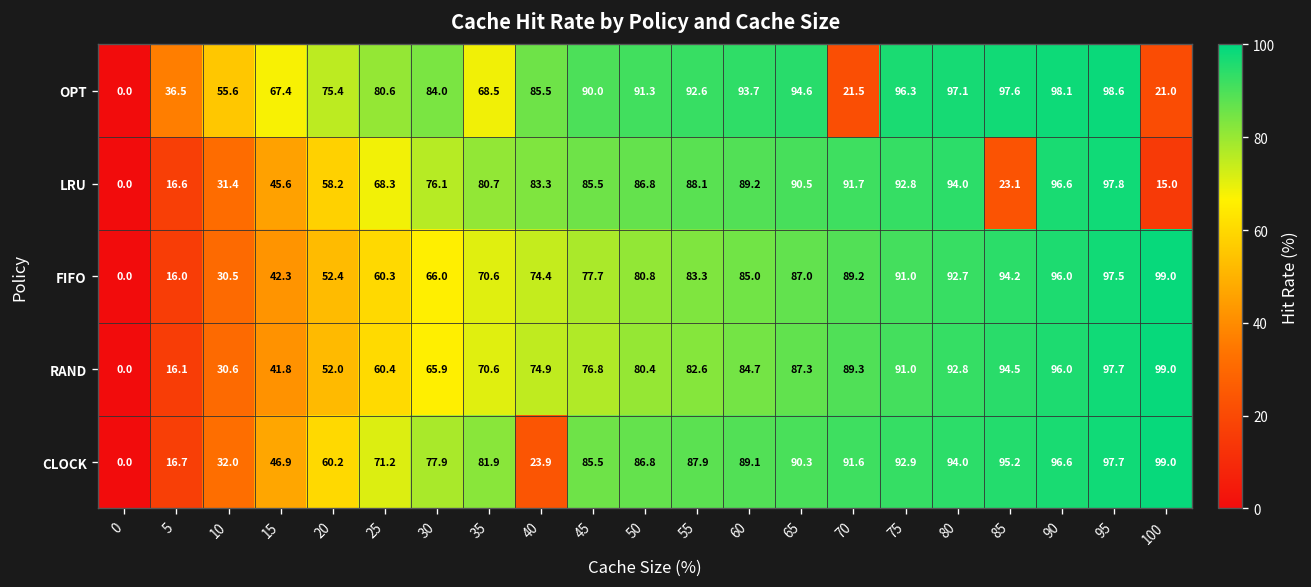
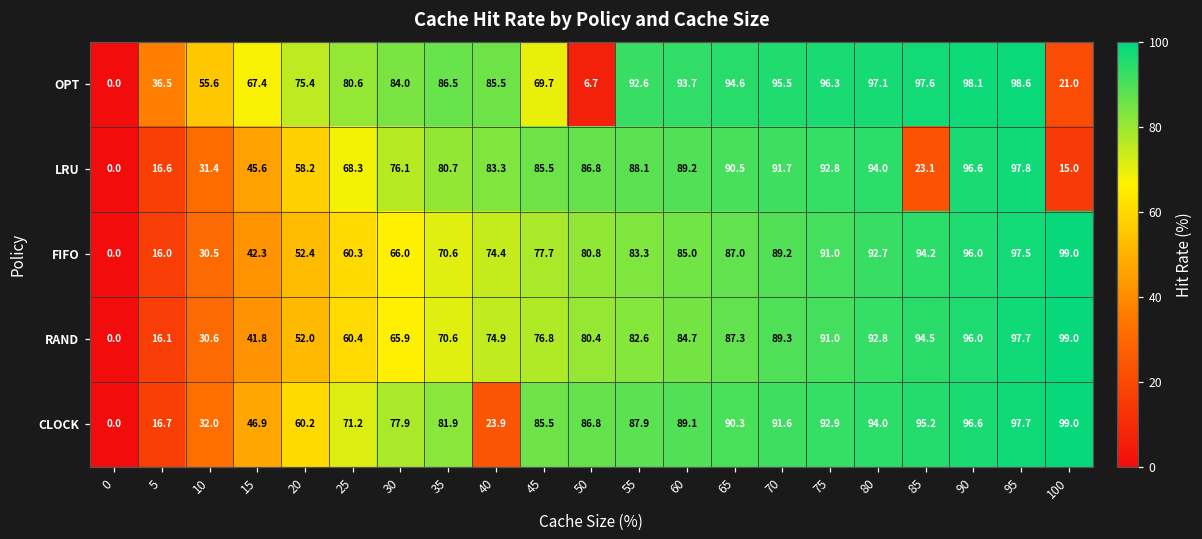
OPT, 35: 68.5 -> 86.5
OPT, 45: 90.0 -> 69.7
OPT, 50: 91.3 -> 6.7
OPT, 70: 21.5 -> 95.5
